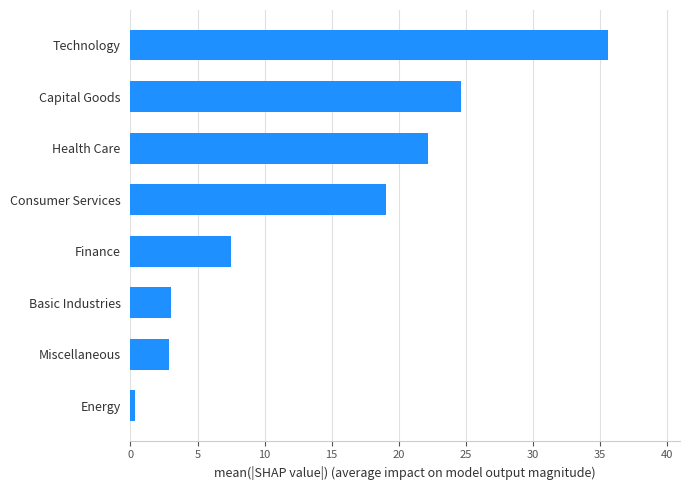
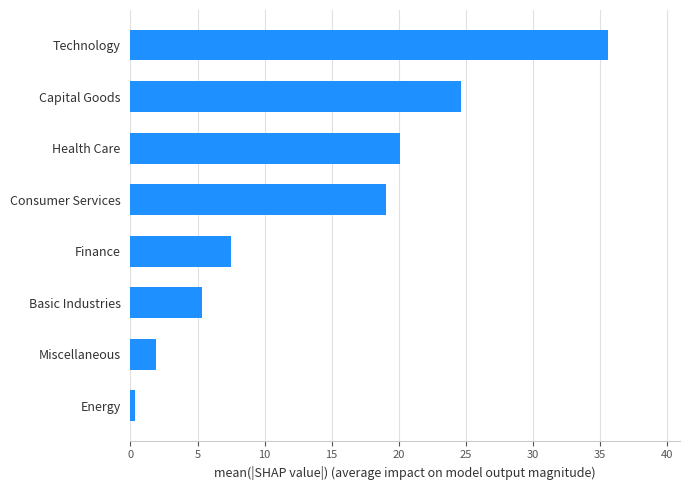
Health Care: 22.2 -> 20.1
Basic Industries: 3.0 -> 5.3
Miscellaneous: 2.9 -> 1.9
